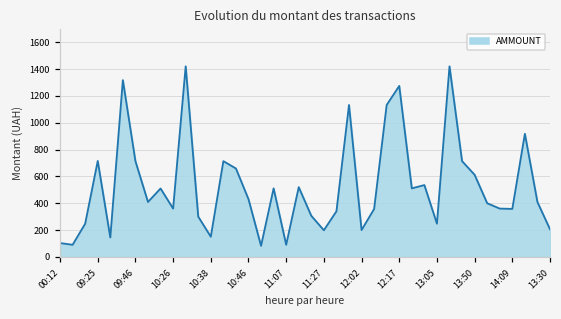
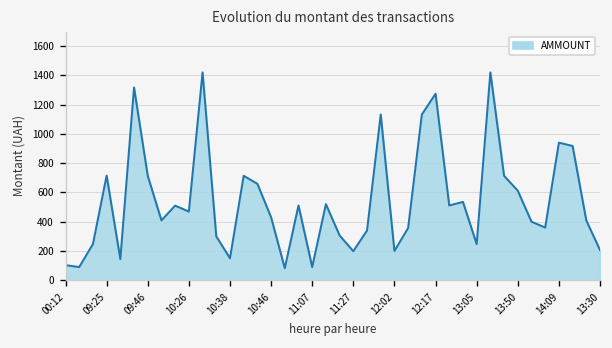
10:26: 360 -> 470
14:09: 360 -> 940
